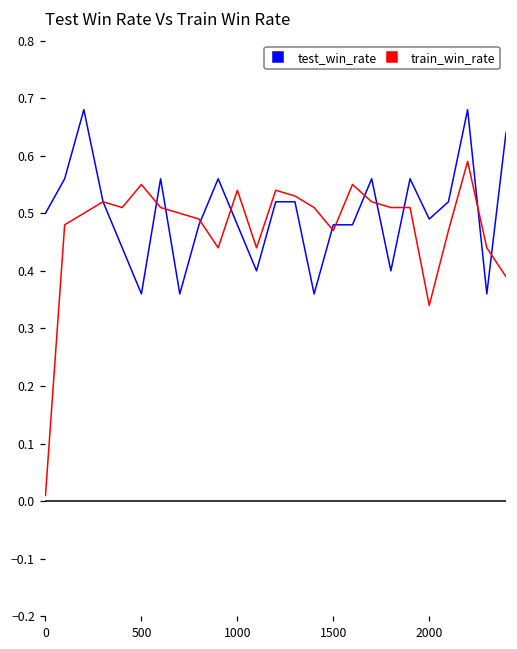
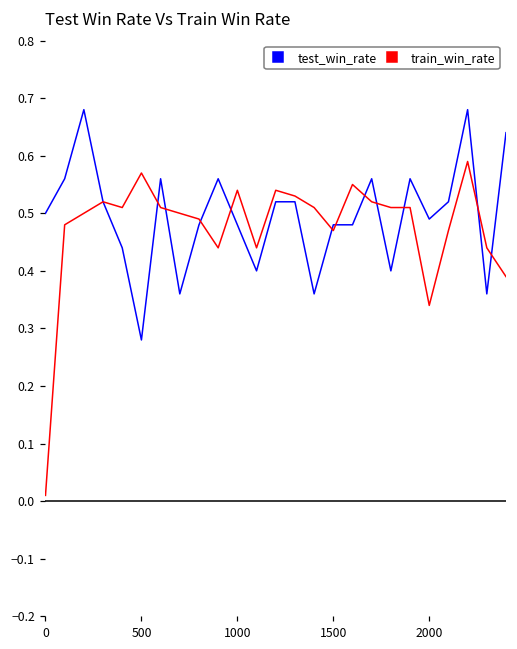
test_win_rate, 500: 0.36 -> 0.28
train_win_rate, 500: 0.55 -> 0.57
